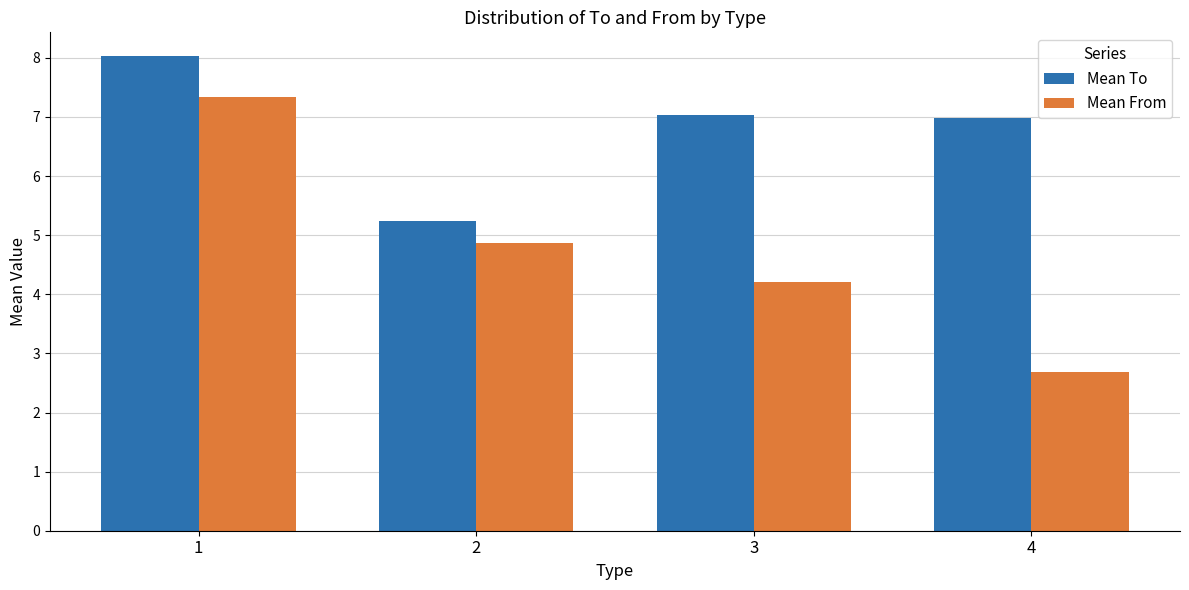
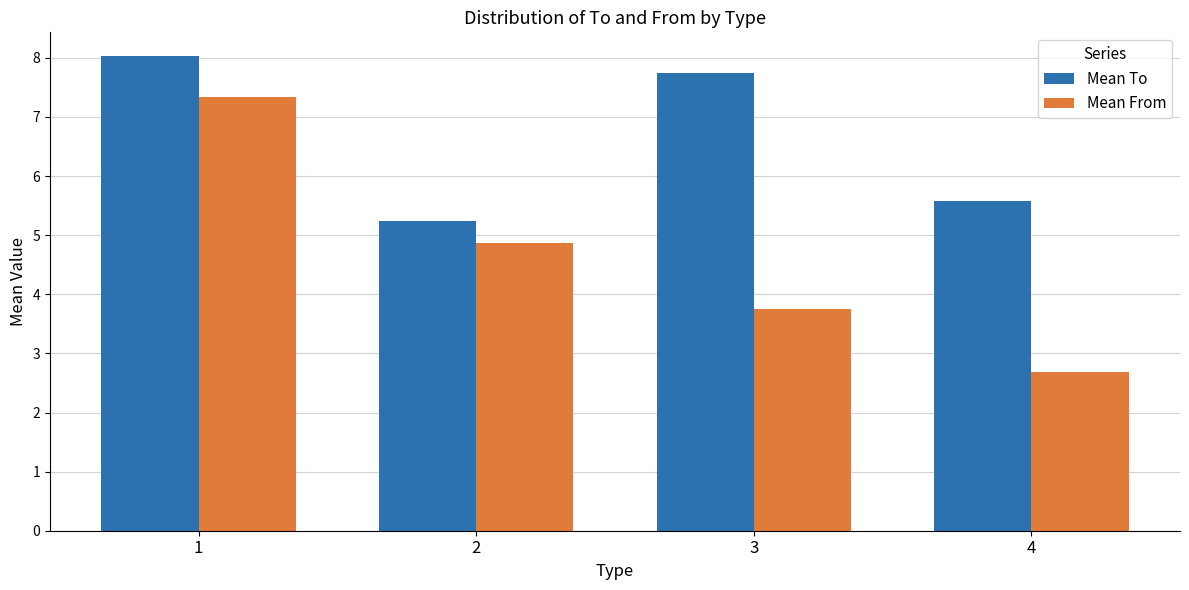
Mean To, 3: 7.0 -> 7.8
Mean From, 3: 4.2 -> 3.8
Mean To, 4: 7.0 -> 5.6
